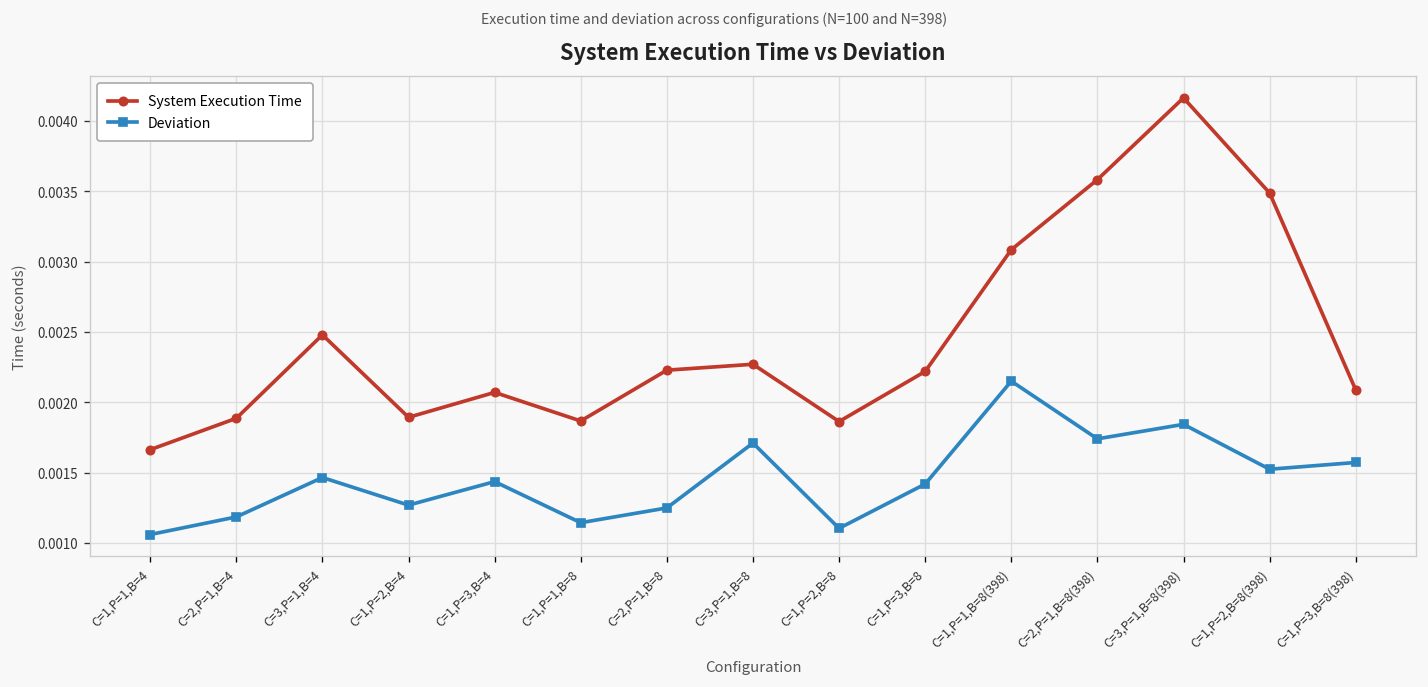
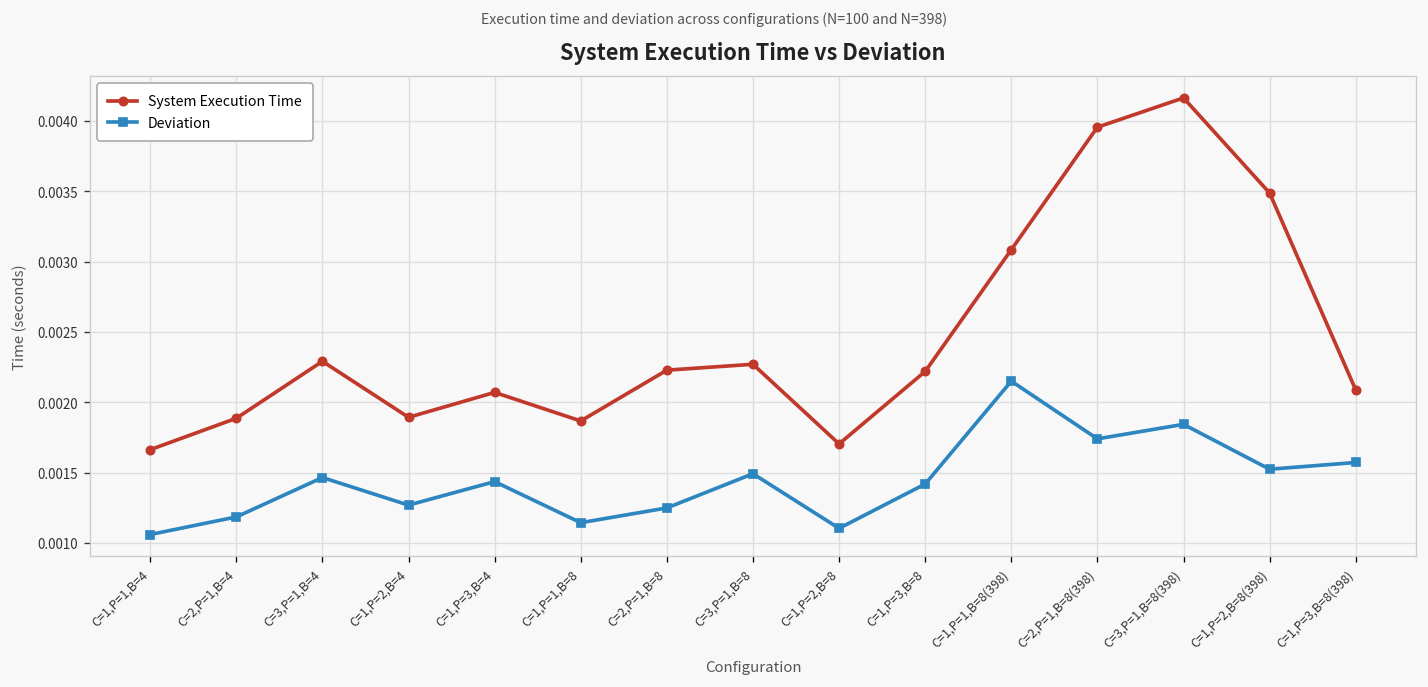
System Execution Time, C=3,P=1,B=4: 0.00248 -> 0.00229
Deviation, C=3,P=1,B=8: 0.00171 -> 0.00149
System Execution Time, C=1,P=2,B=8: 0.00186 -> 0.00170
System Execution Time, C=2,P=1,B=8(398): 0.00358 -> 0.00396
